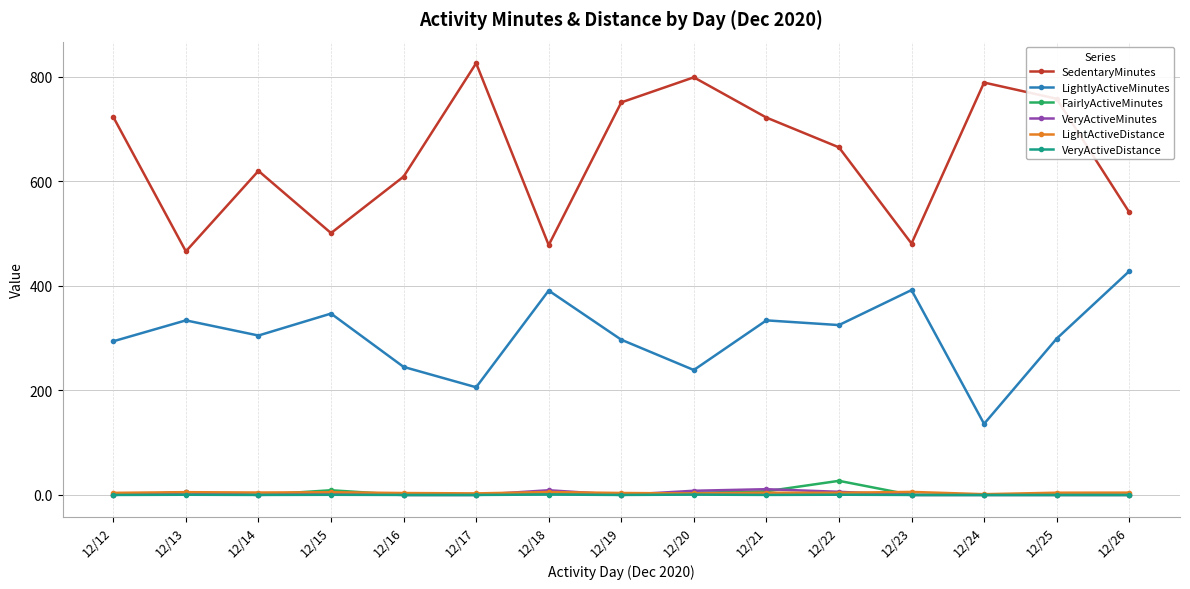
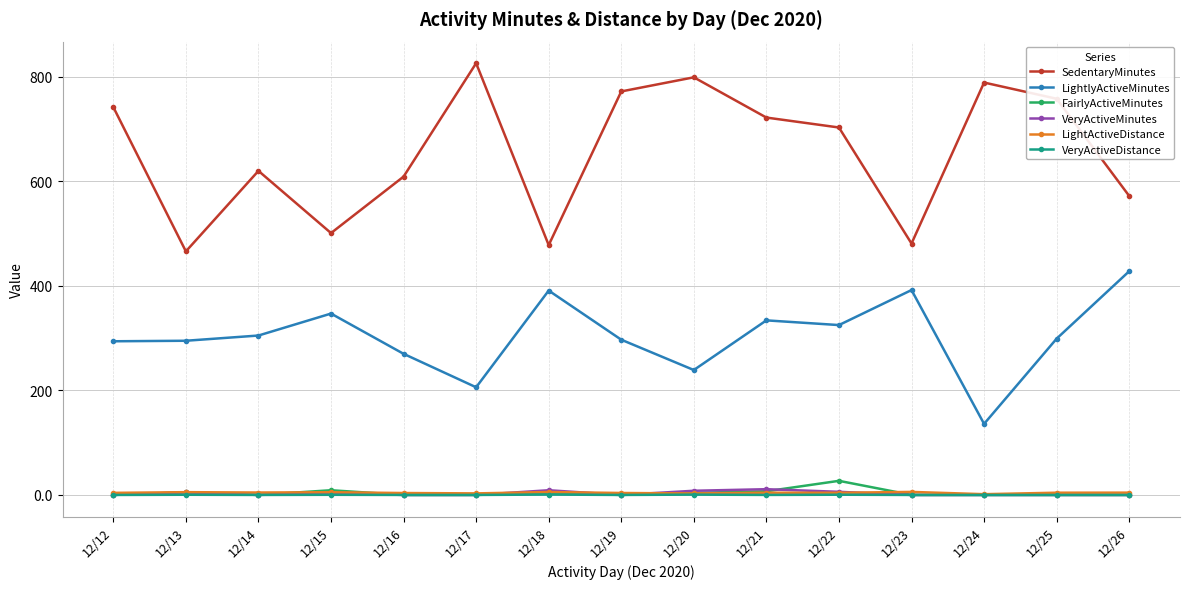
SedentaryMinutes, 12/12: 720 -> 740
LightlyActiveMinutes, 12/13: 330 -> 300
LightlyActiveMinutes, 12/16: 250 -> 270
SedentaryMinutes, 12/19: 750 -> 770
SedentaryMinutes, 12/22: 670 -> 700
SedentaryMinutes, 12/26: 540 -> 570
